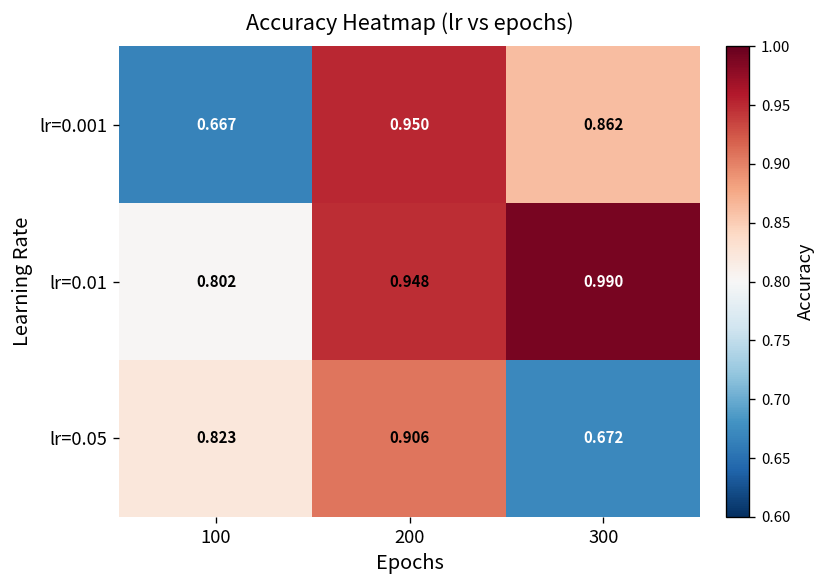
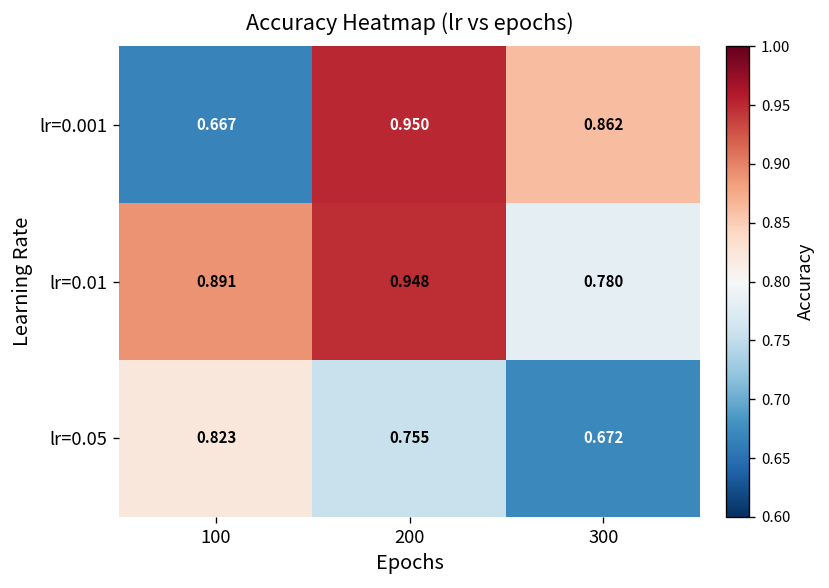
lr=0.01, 100: 0.802 -> 0.891
lr=0.01, 300: 0.990 -> 0.780
lr=0.05, 200: 0.906 -> 0.755
